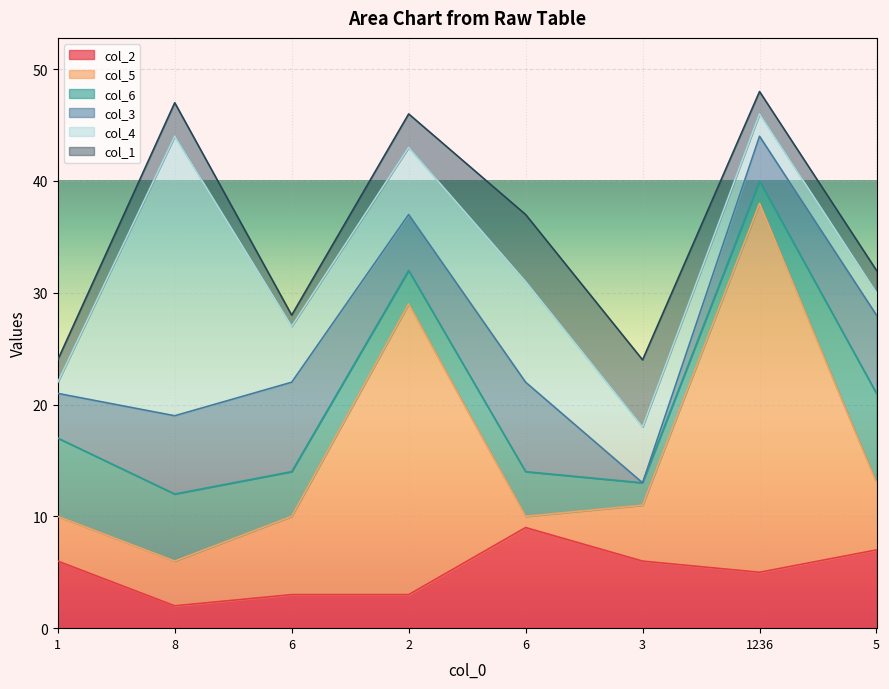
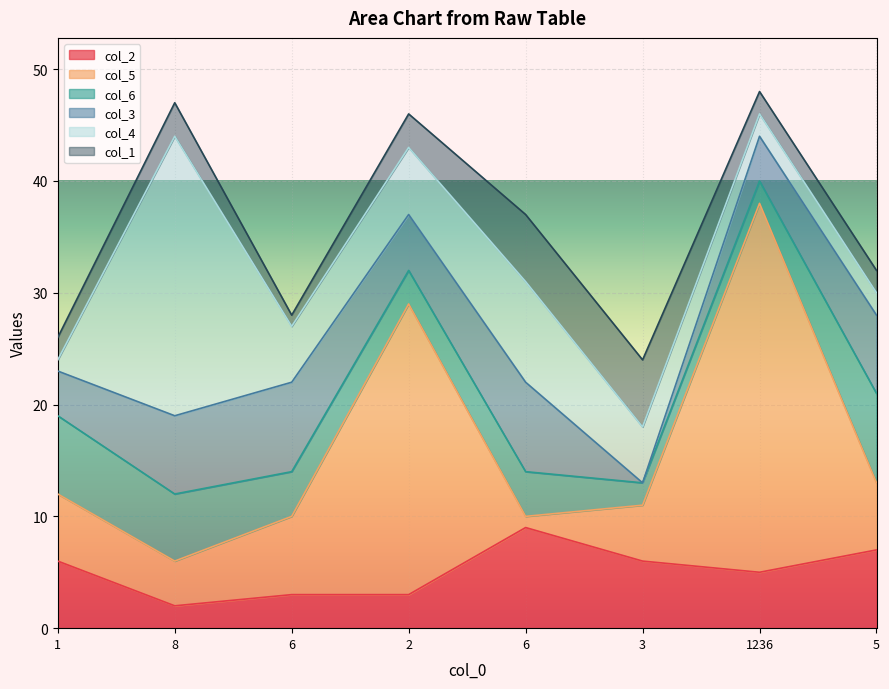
col_5, 1: 4 -> 6
